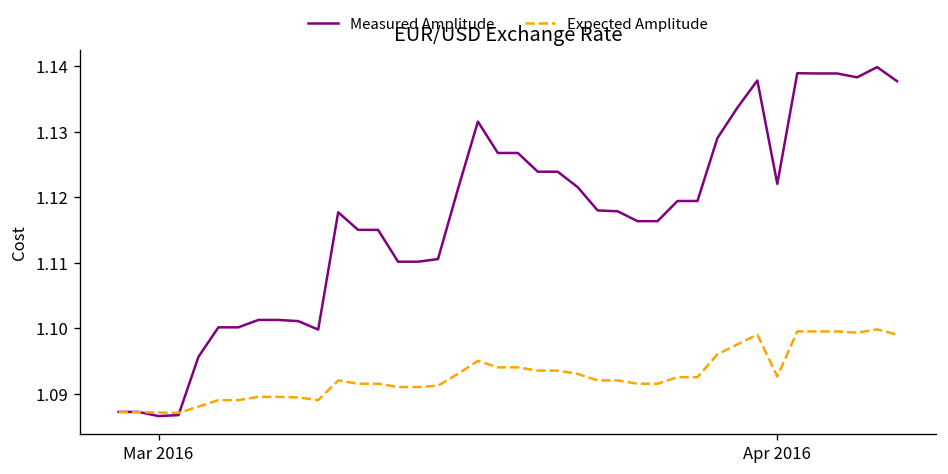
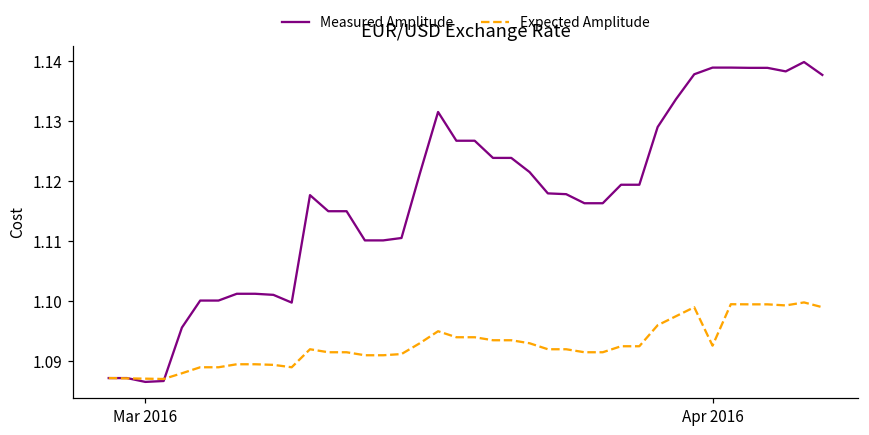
Measured Amplitude, Apr 2016: 1.122 -> 1.139
